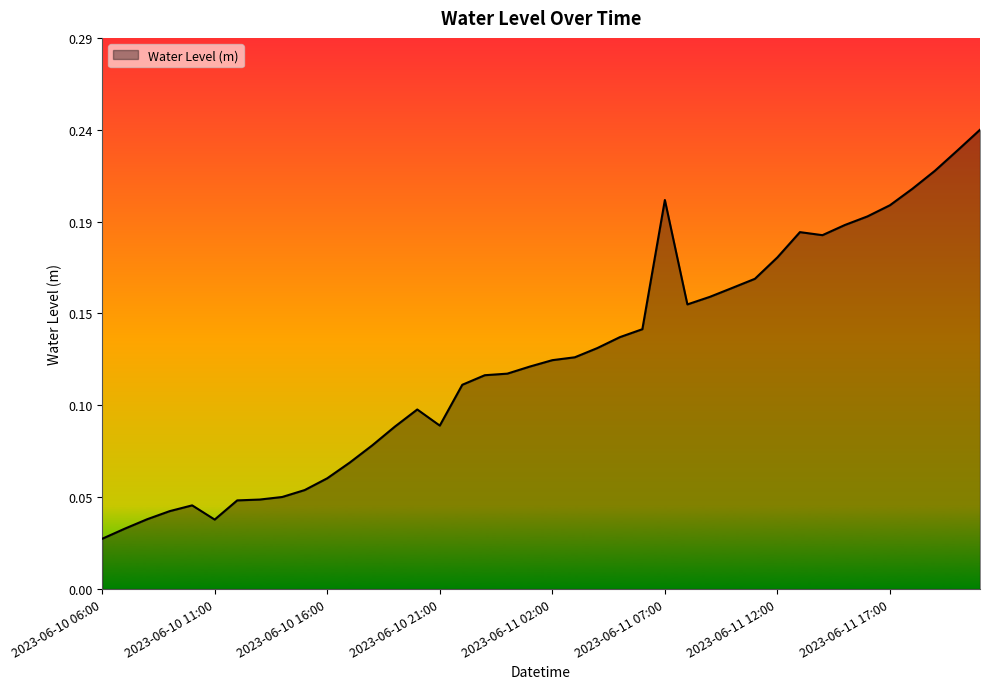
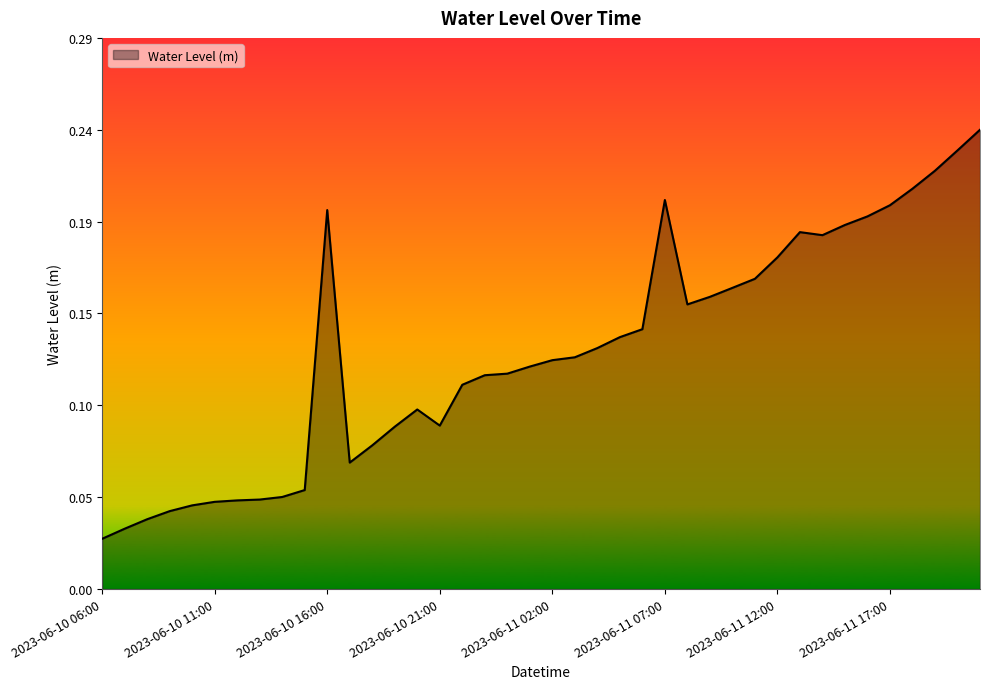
2023-06-10 11:00: 0.037 -> 0.046
2023-06-10 16:00: 0.059 -> 0.200
